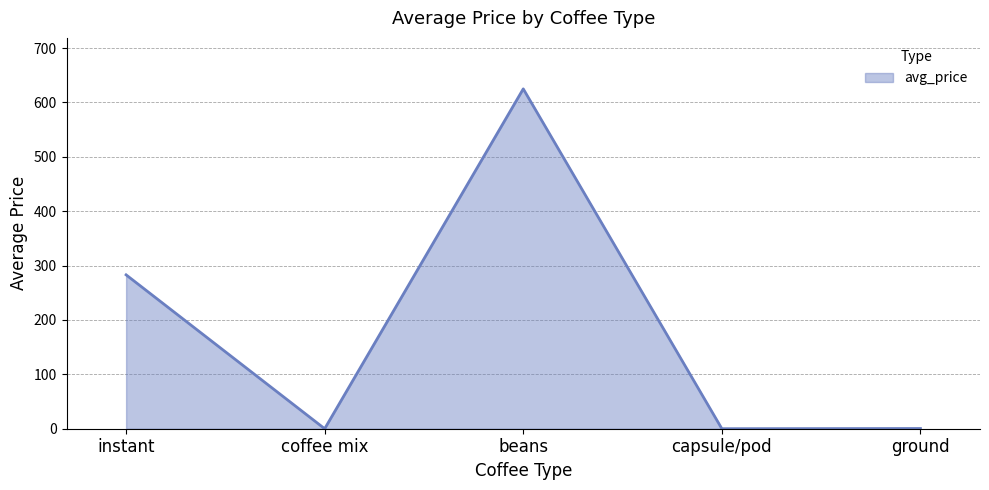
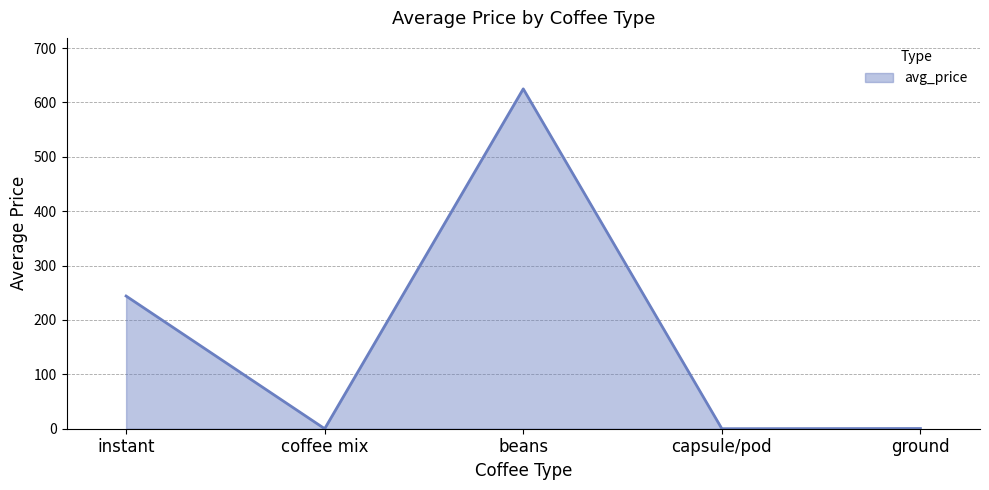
instant: 280 -> 240
